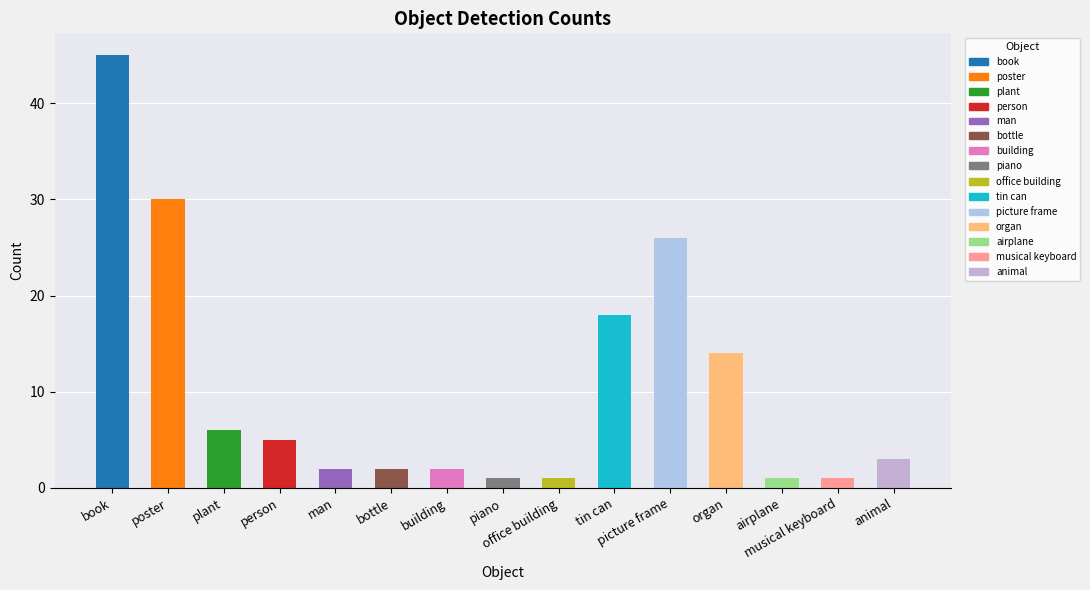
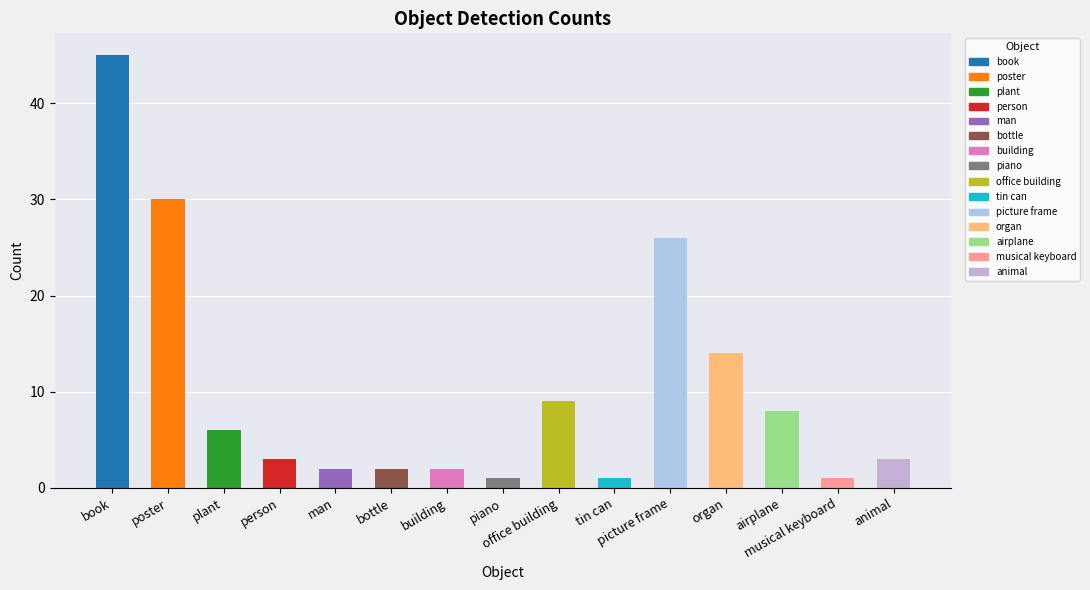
person: 5 -> 3
office building: 1 -> 9
tin can: 18 -> 1
airplane: 1 -> 8
